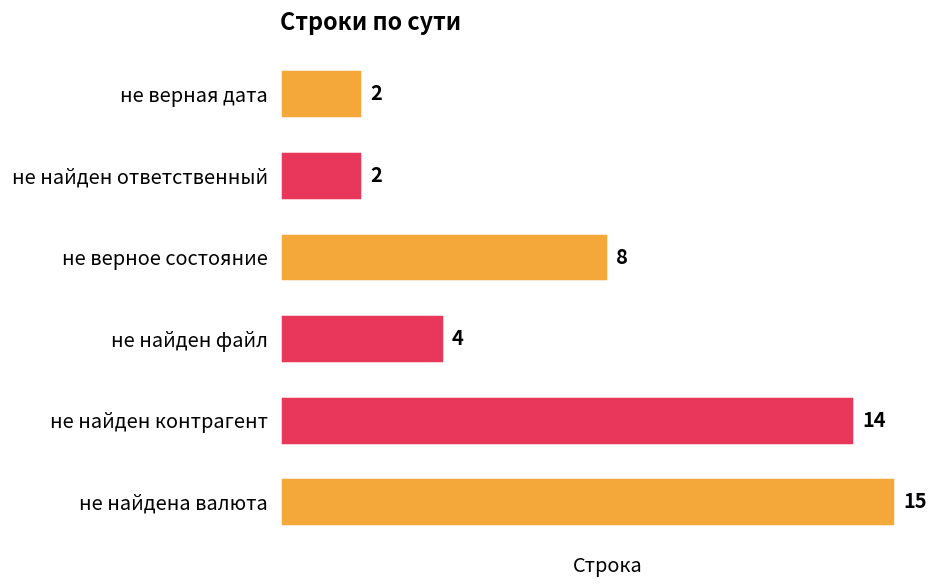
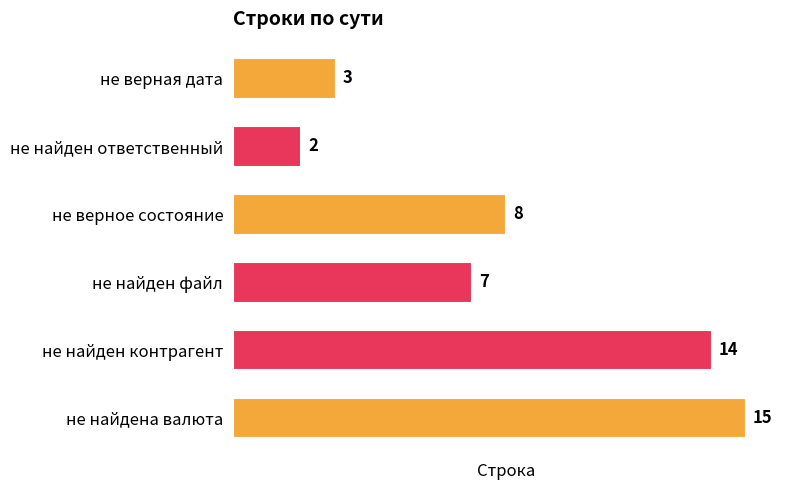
не верная дата: 2 -> 3
не найден файл: 4 -> 7
